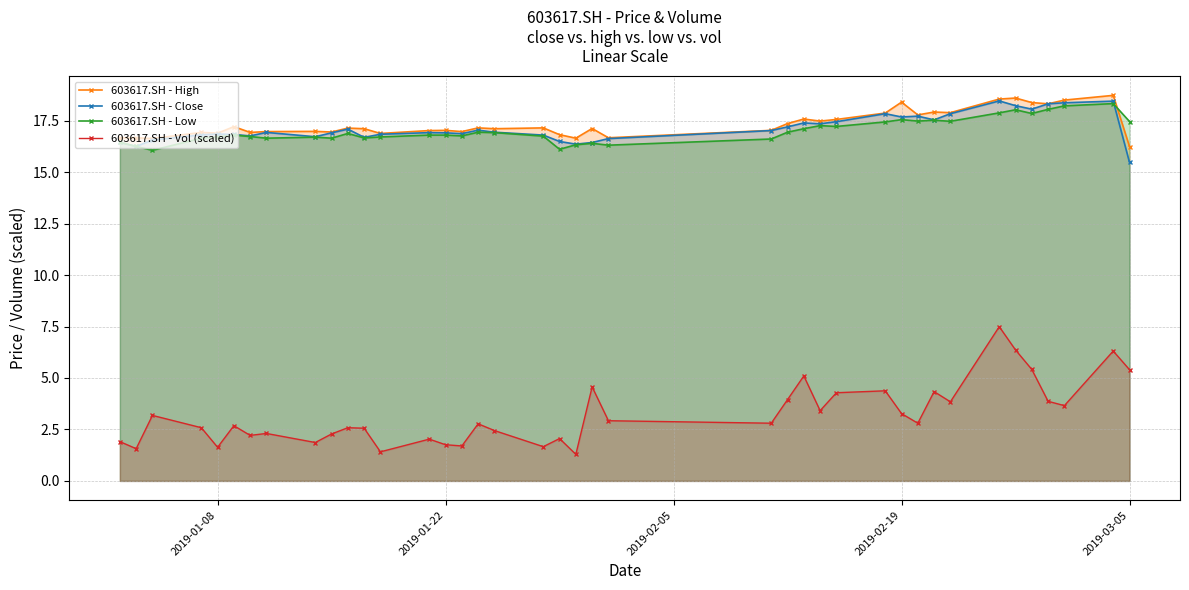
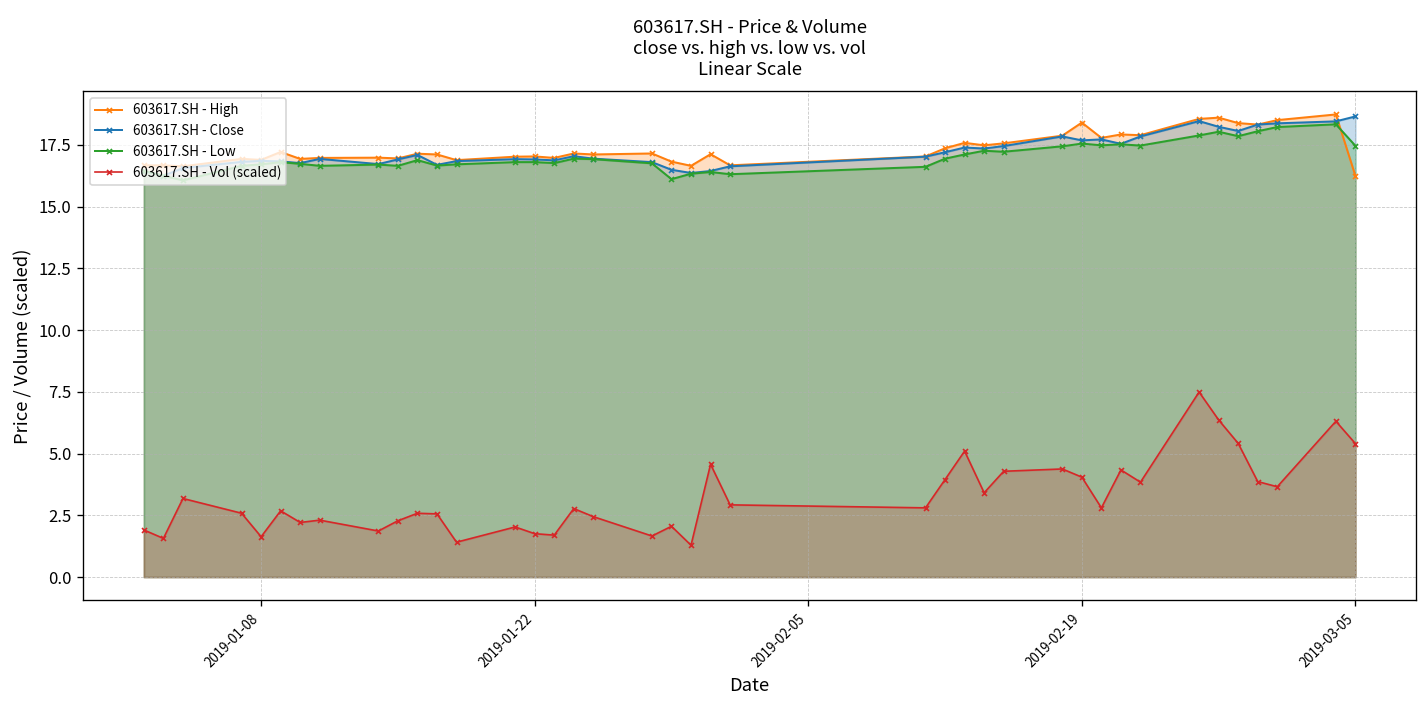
603617.SH - Vol (scaled), 2019-02-19: 3.3 -> 4.0
603617.SH - Close, 2019-03-05: 15.5 -> 18.7
